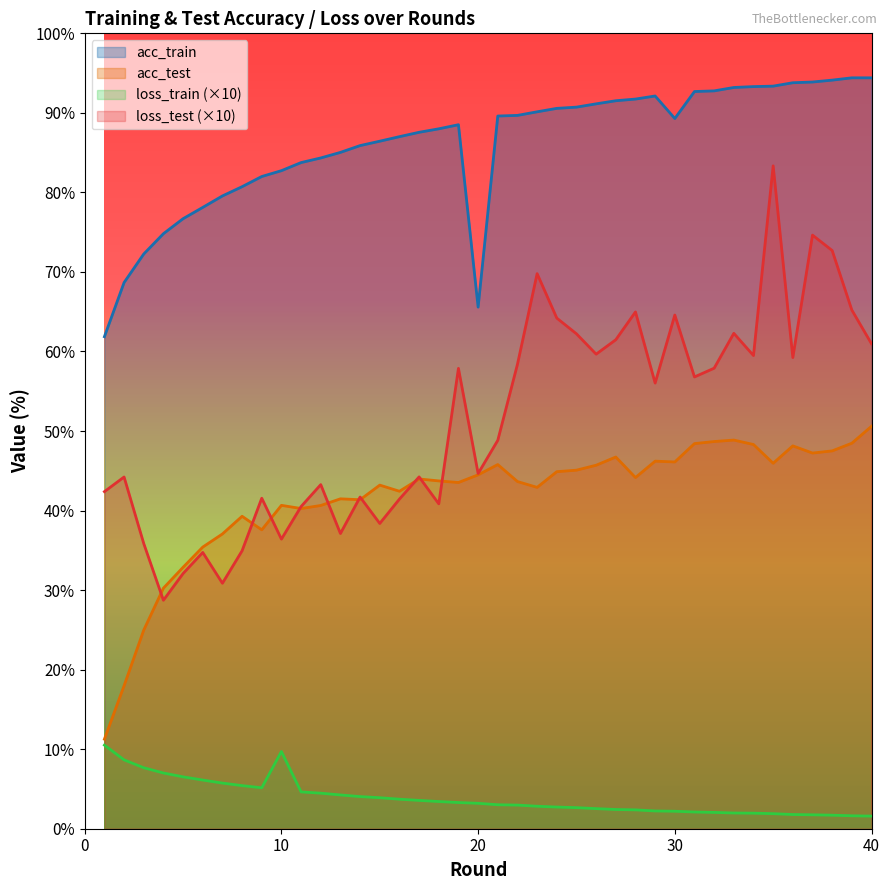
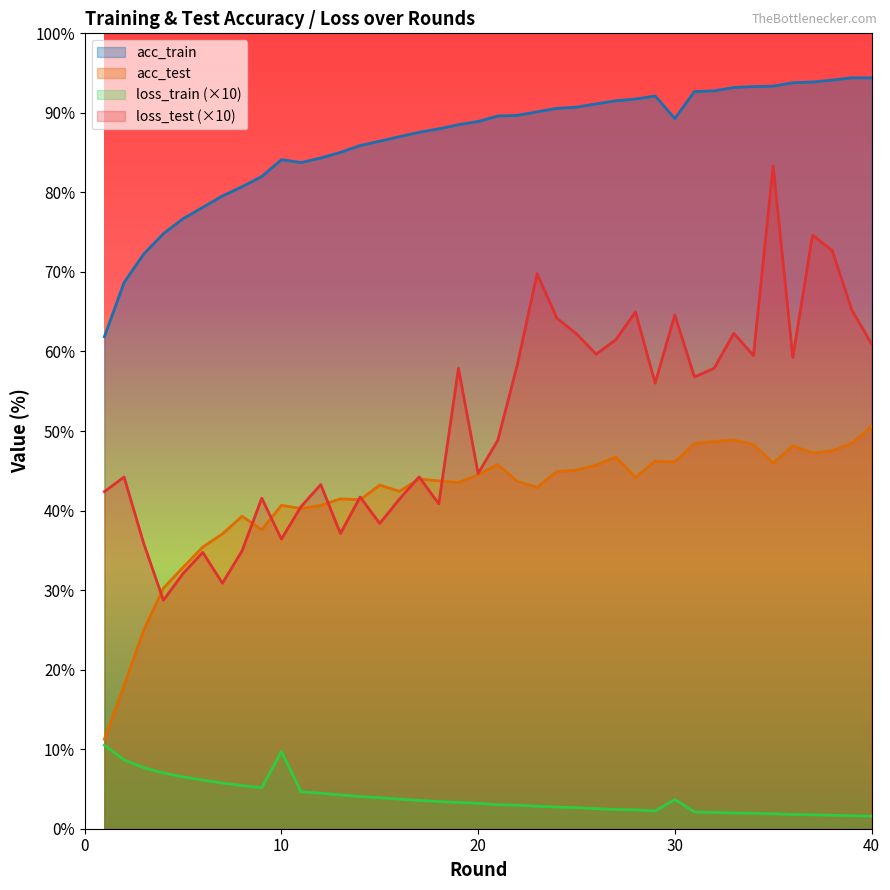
acc_train, 10: 83% -> 84%
acc_train, 20: 66% -> 89%
loss_train (×10), 30: 2% -> 4%
